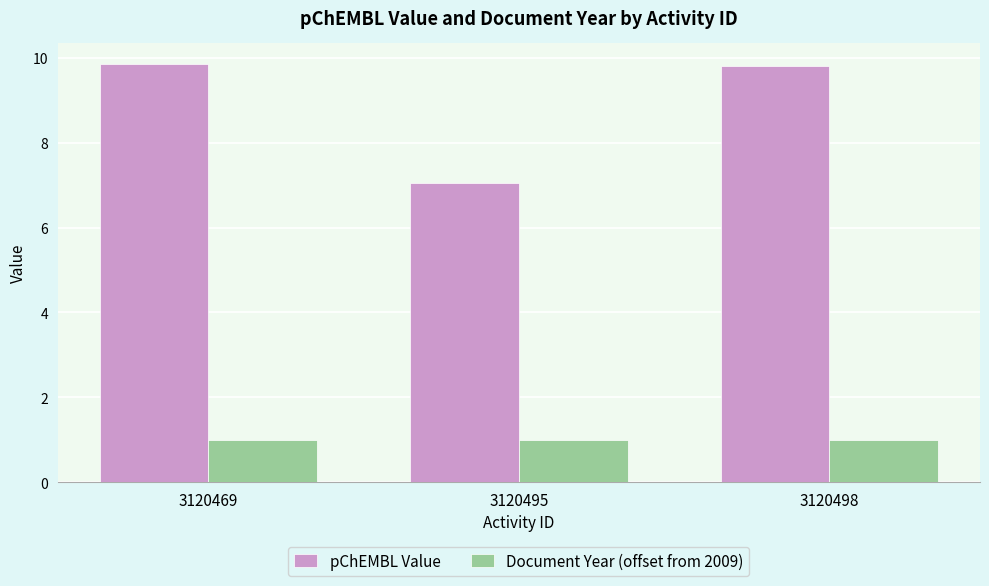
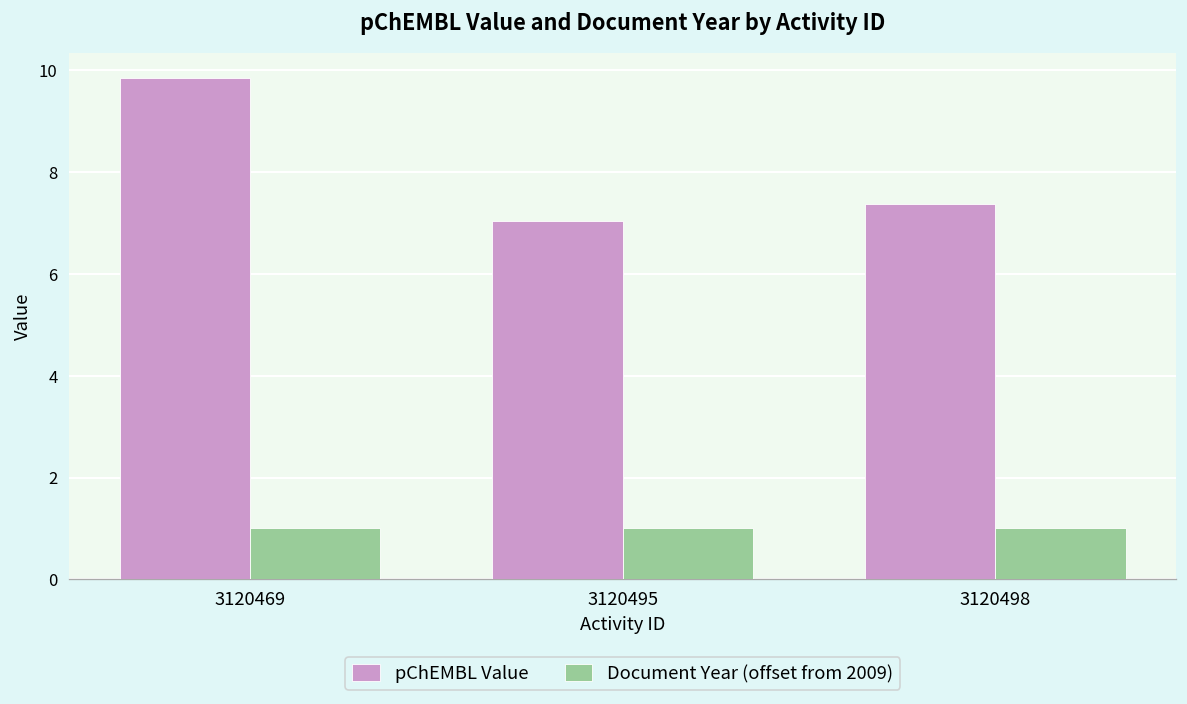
pChEMBL Value, 3120498: 9.8 -> 7.4
